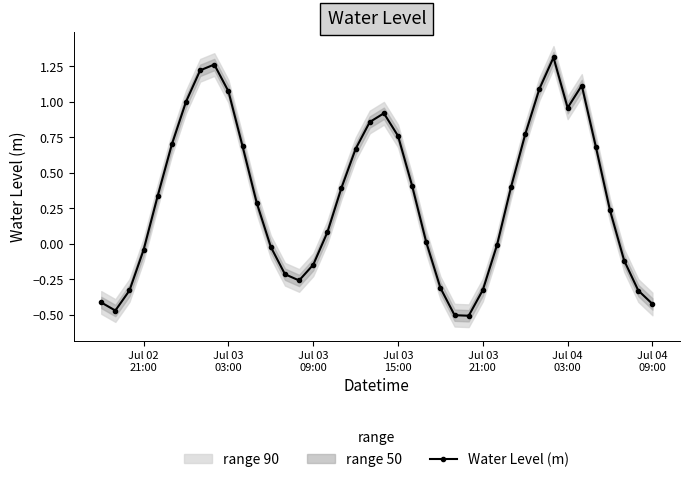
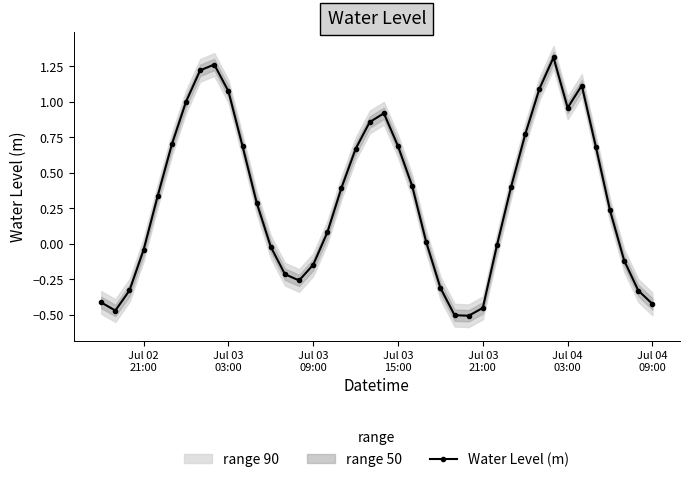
Water Level (m), Jul 03 15:00: 0.76 -> 0.69
Water Level (m), Jul 03 21:00: -0.32 -> -0.45
